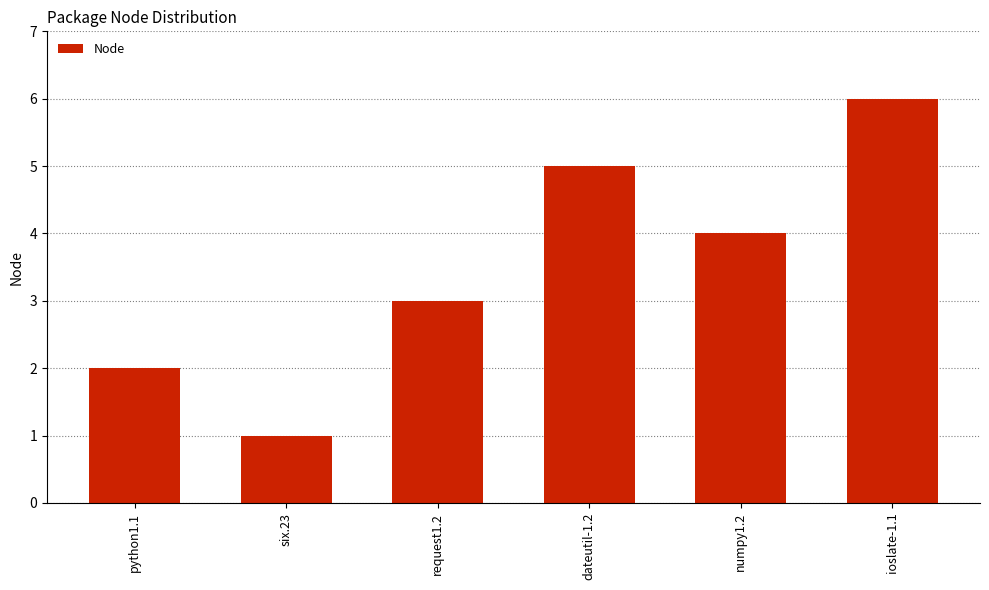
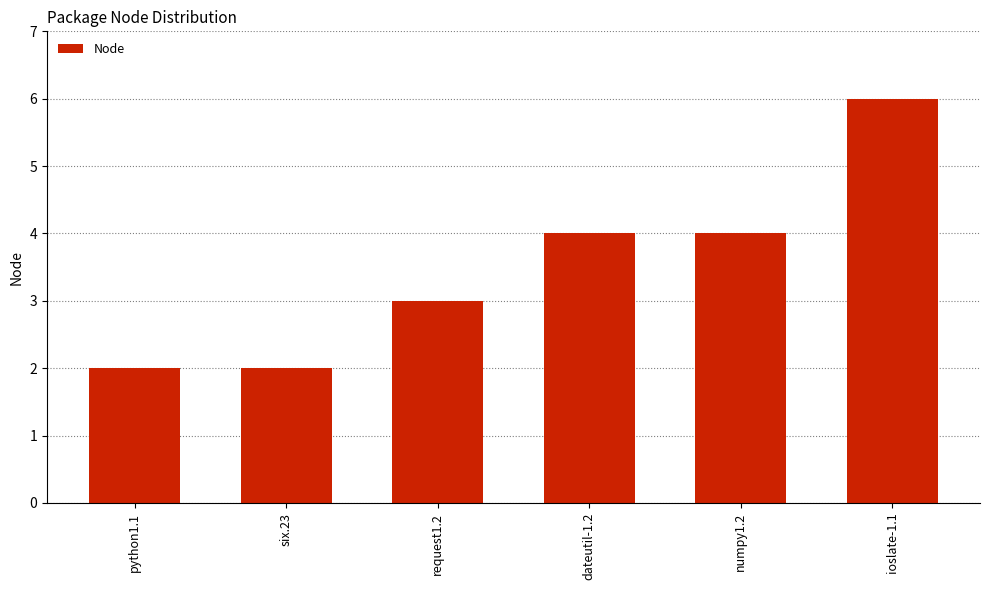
six.23: 1 -> 2
dateutil-1.2: 5 -> 4
